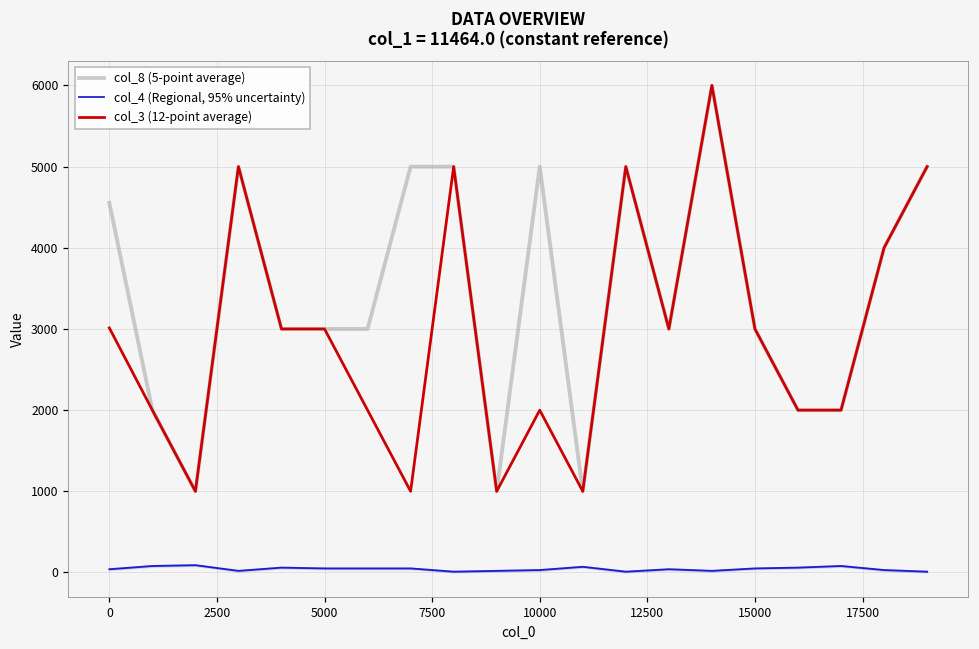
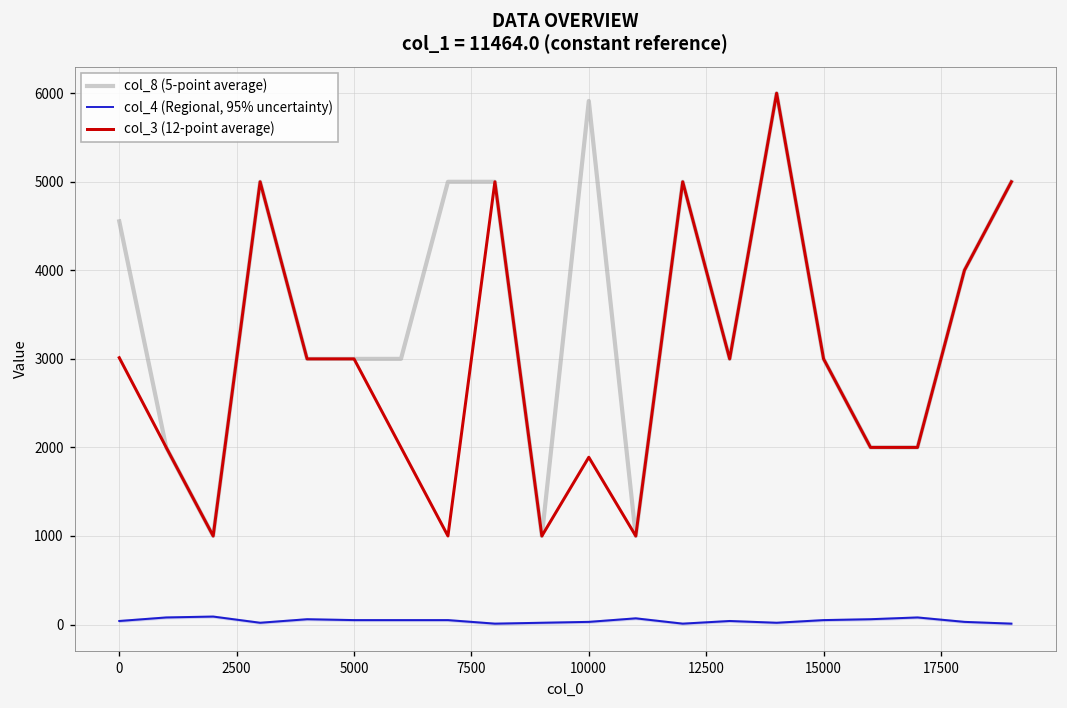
col_8 (5-point average), 10000: 5000 -> 5900
col_3 (12-point average), 10000: 2000 -> 1900
